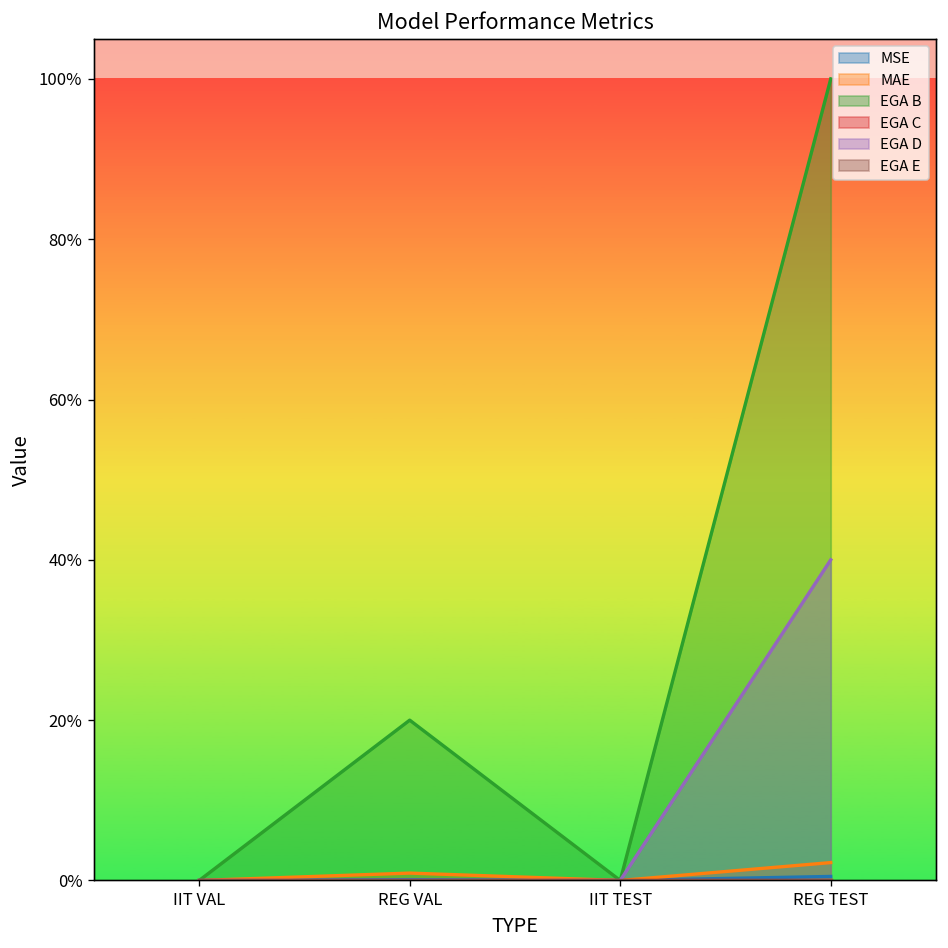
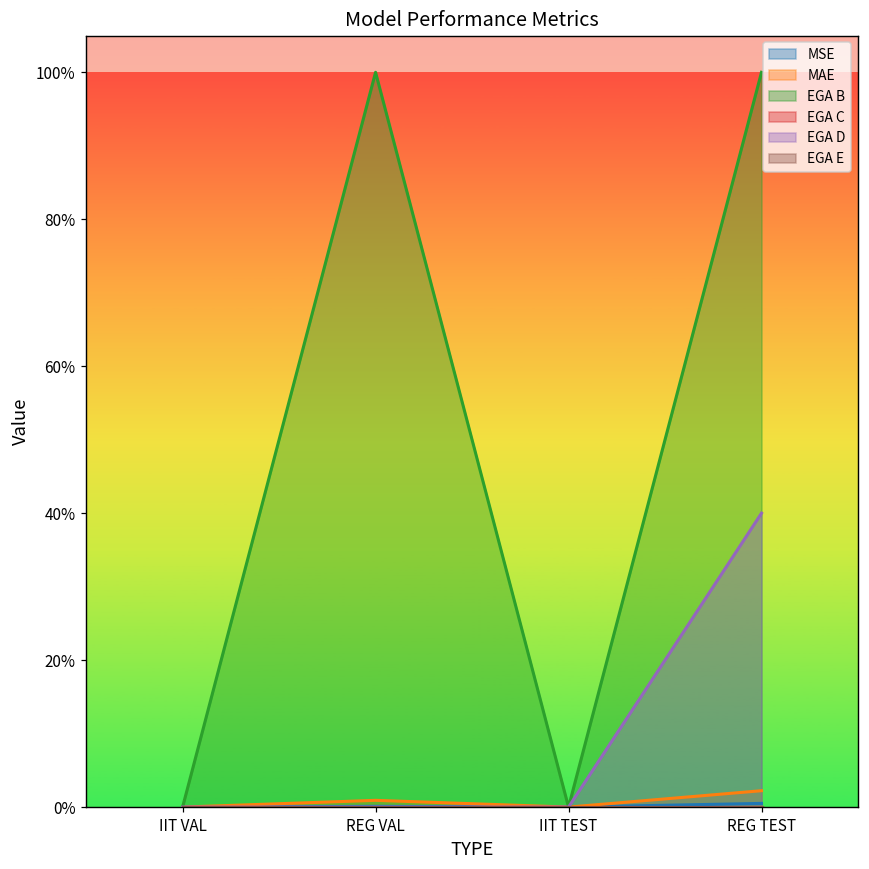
EGA B, REG VAL: 20% -> 100%
